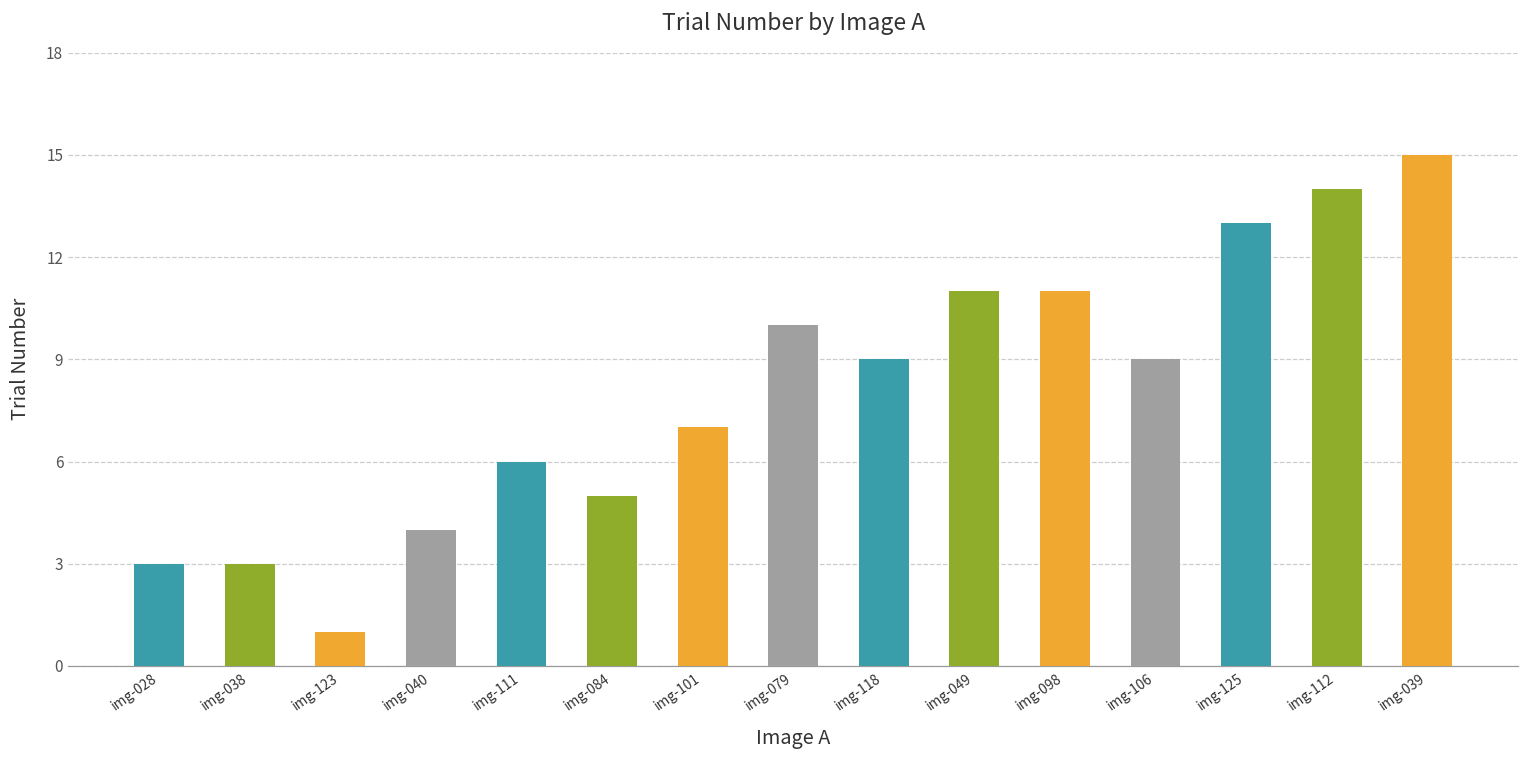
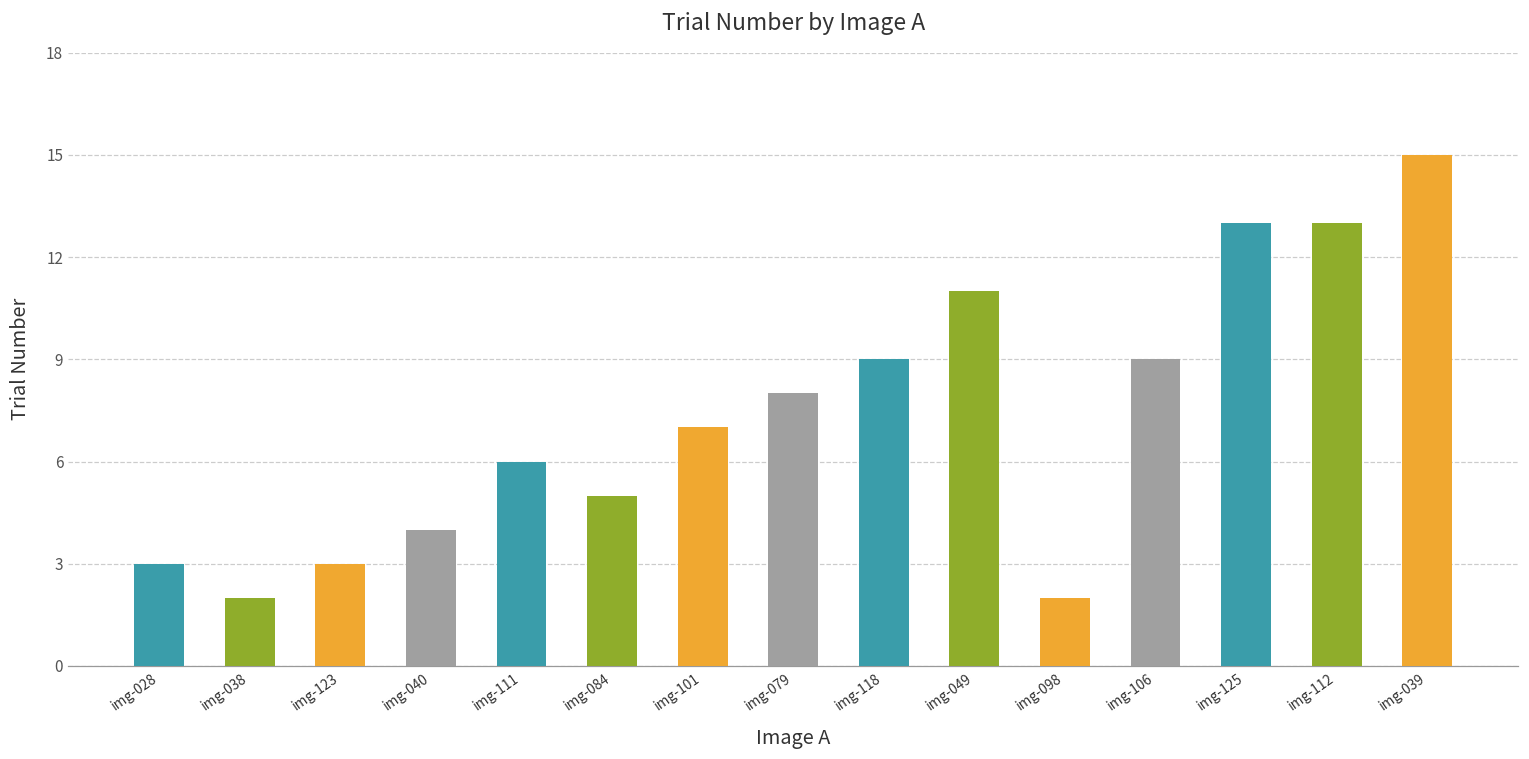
img-038: 3 -> 2
img-123: 1 -> 3
img-079: 10 -> 8
img-098: 11 -> 2
img-112: 14 -> 13
